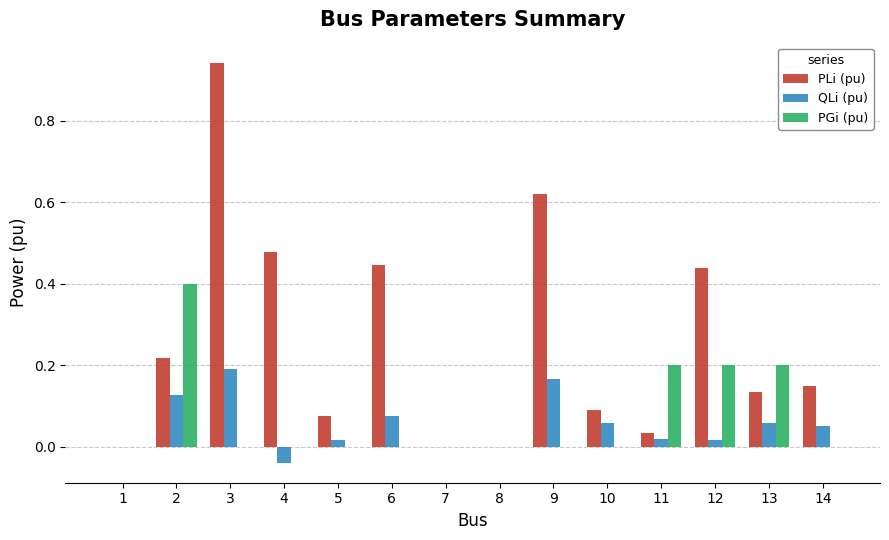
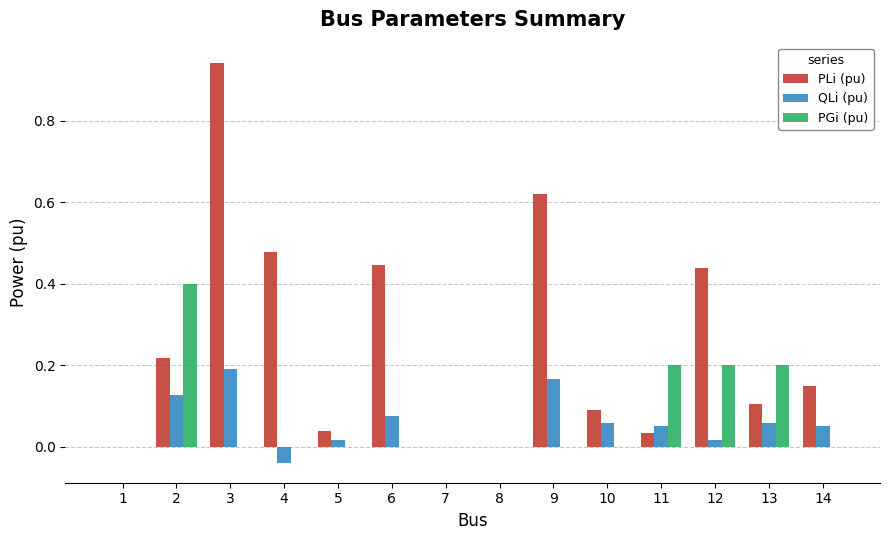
PLi (pu), 5: 0.08 -> 0.04
QLi (pu), 11: 0.02 -> 0.05
PLi (pu), 13: 0.14 -> 0.11
